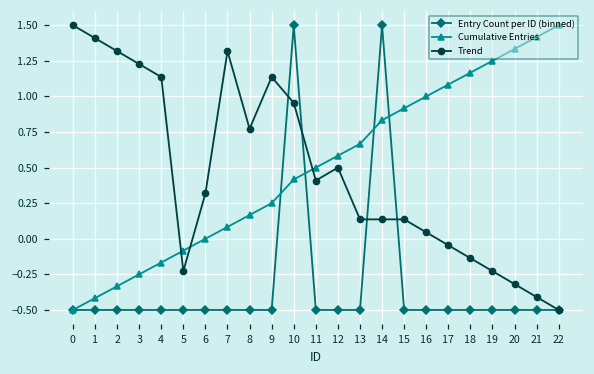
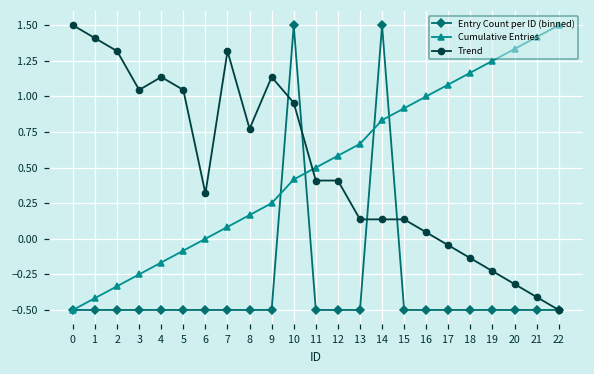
Trend, 3: 1.23 -> 1.05
Trend, 5: -0.23 -> 1.05
Trend, 12: 0.50 -> 0.41
